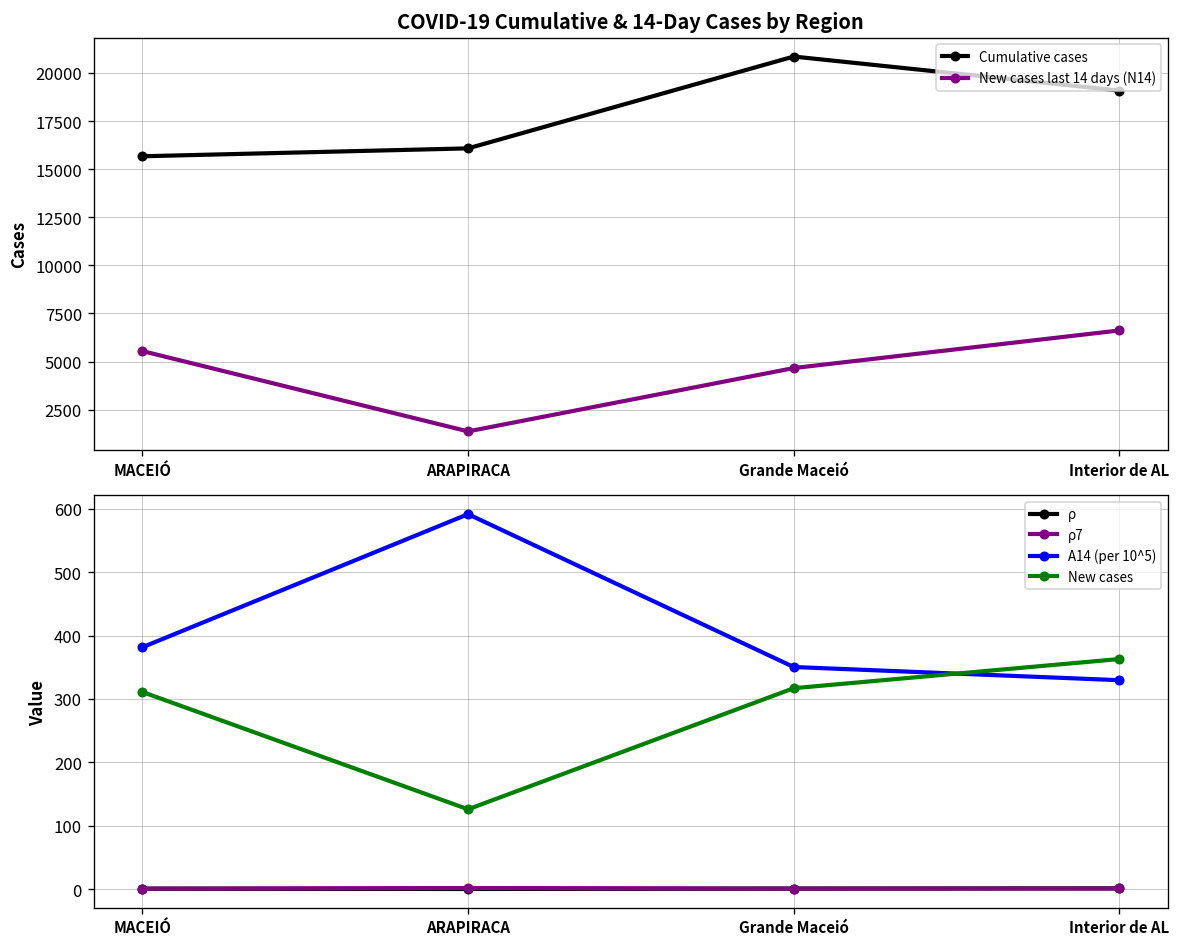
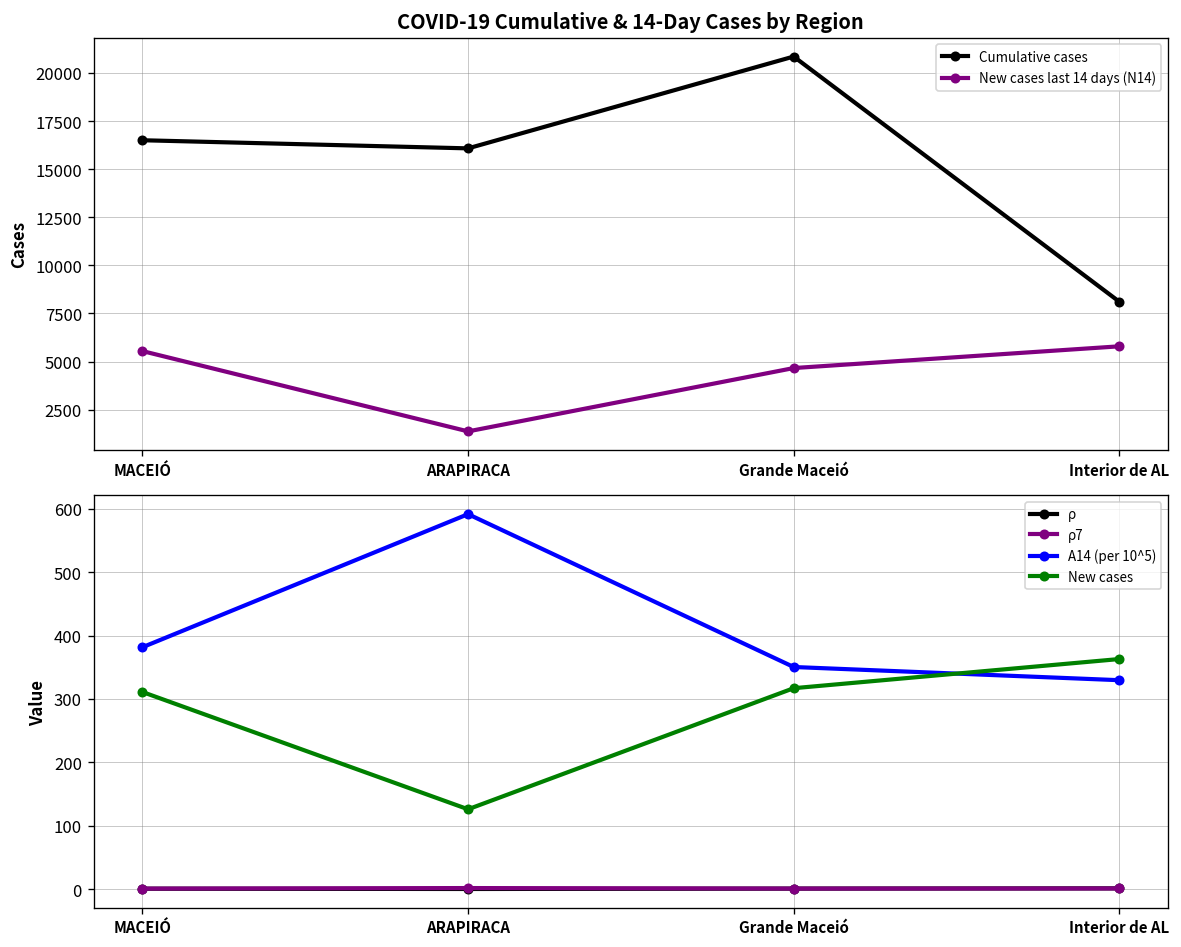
COVID-19 Cumulative & 14-Day Cases by Region, Cumulative cases, MACEIÓ: 15700 -> 16500
COVID-19 Cumulative & 14-Day Cases by Region, Cumulative cases, Interior de AL: 19100 -> 8100
COVID-19 Cumulative & 14-Day Cases by Region, New cases last 14 days (N14), Interior de AL: 6600 -> 5800
